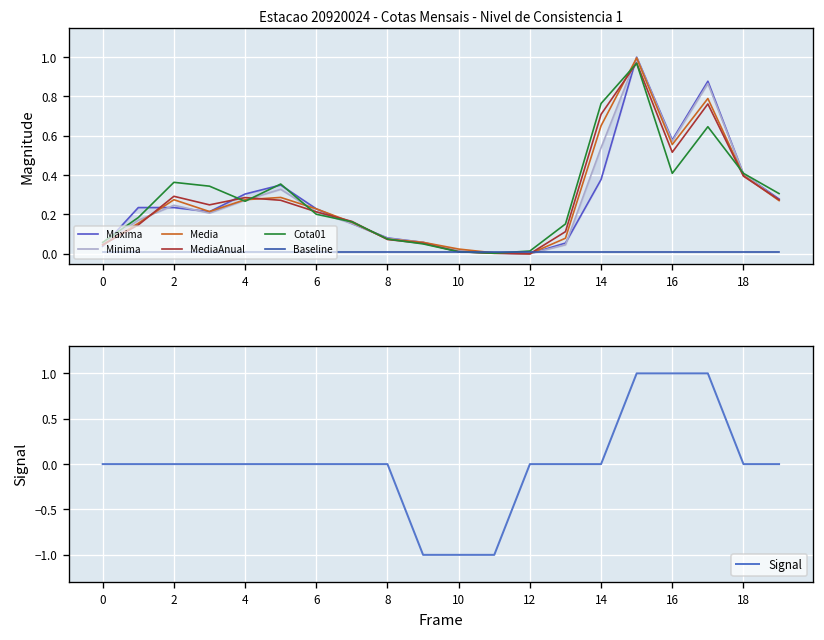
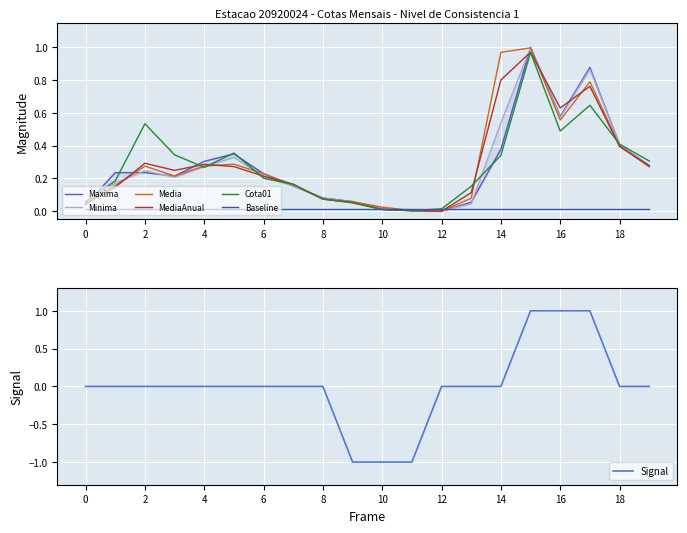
Estacao 20920024 - Cotas Mensais - Nivel de Consistencia 1, Cota01, 2: 0.36 -> 0.53
Estacao 20920024 - Cotas Mensais - Nivel de Consistencia 1, Media, 14: 0.65 -> 0.97
Estacao 20920024 - Cotas Mensais - Nivel de Consistencia 1, MediaAnual, 14: 0.71 -> 0.80
Estacao 20920024 - Cotas Mensais - Nivel de Consistencia 1, Cota01, 14: 0.76 -> 0.34
Estacao 20920024 - Cotas Mensais - Nivel de Consistencia 1, MediaAnual, 16: 0.52 -> 0.63
Estacao 20920024 - Cotas Mensais - Nivel de Consistencia 1, Cota01, 16: 0.41 -> 0.49
